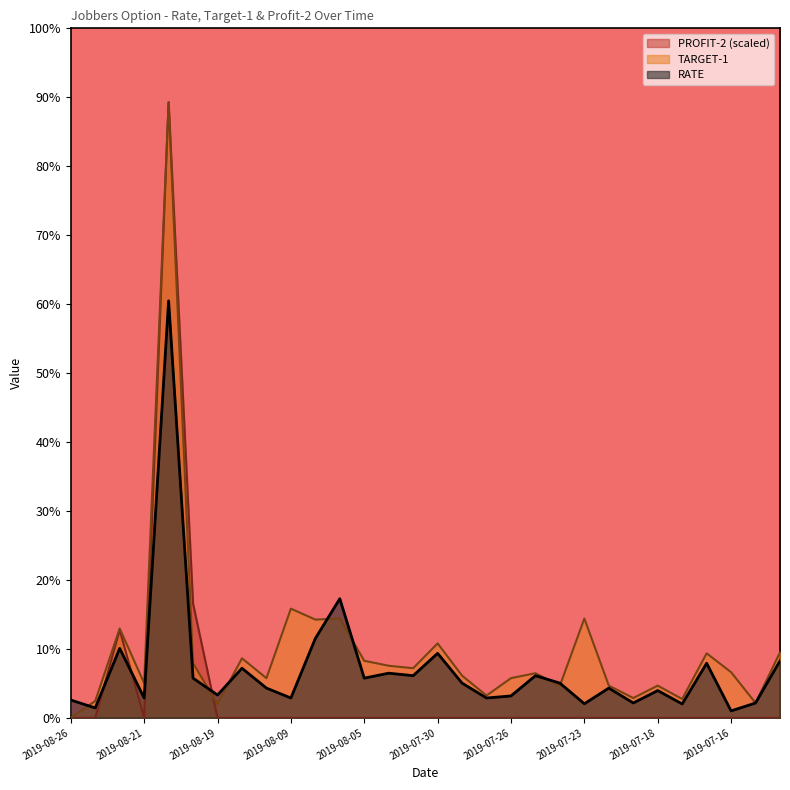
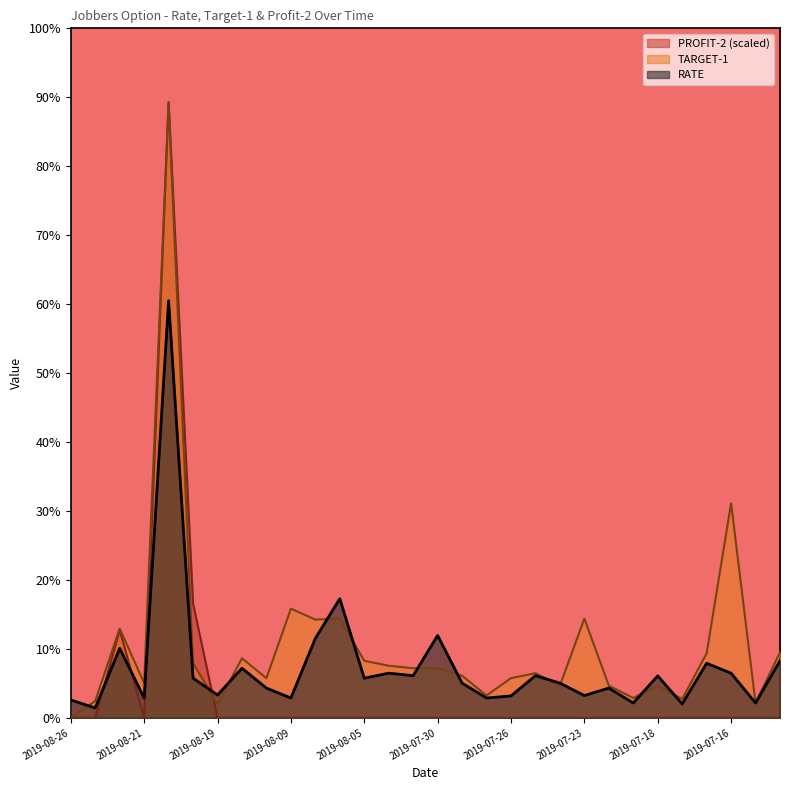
TARGET-1, 2019-07-30: 11% -> 7%
RATE, 2019-07-30: 9% -> 12%
RATE, 2019-07-23: 2% -> 3%
RATE, 2019-07-18: 4% -> 6%
TARGET-1, 2019-07-16: 7% -> 31%
RATE, 2019-07-16: 1% -> 6%
